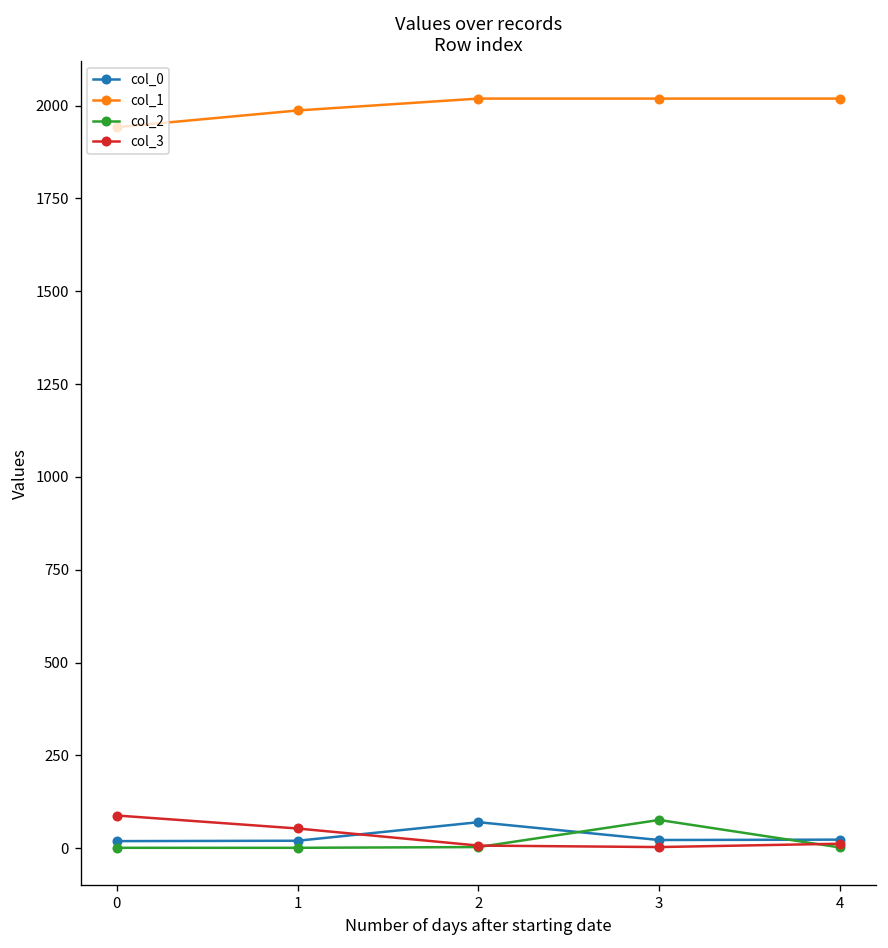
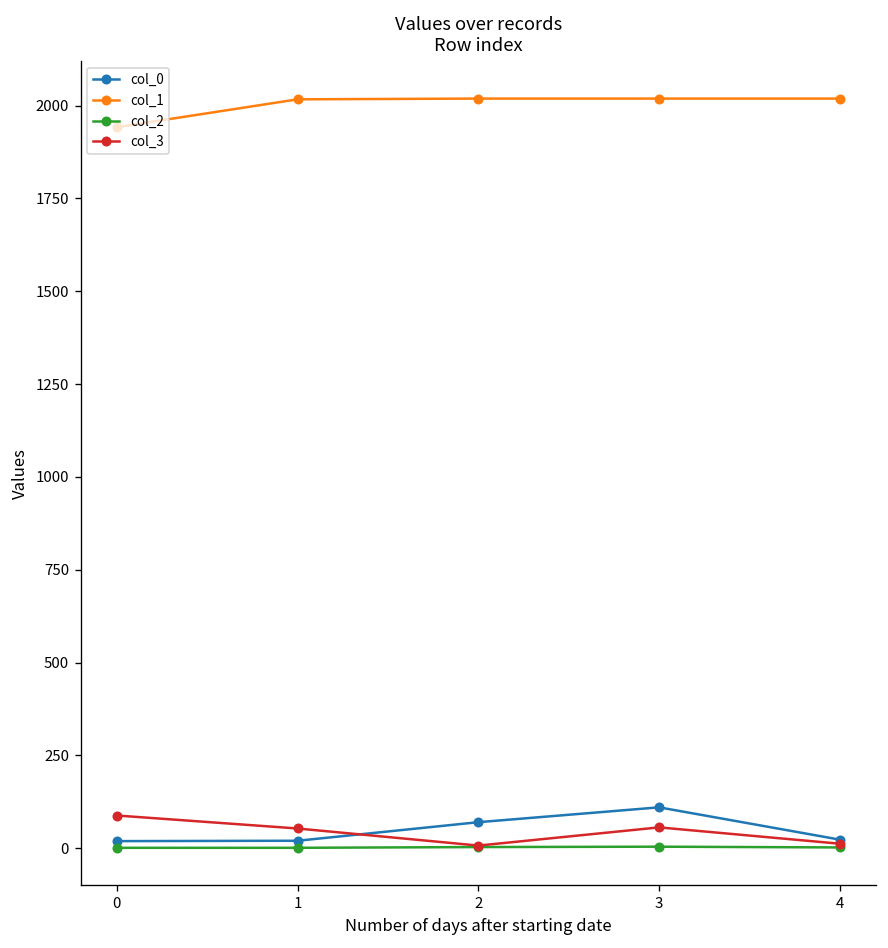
col_1, 1: 1990 -> 2020
col_0, 3: 20 -> 110
col_2, 3: 80 -> 0
col_3, 3: 0 -> 60
